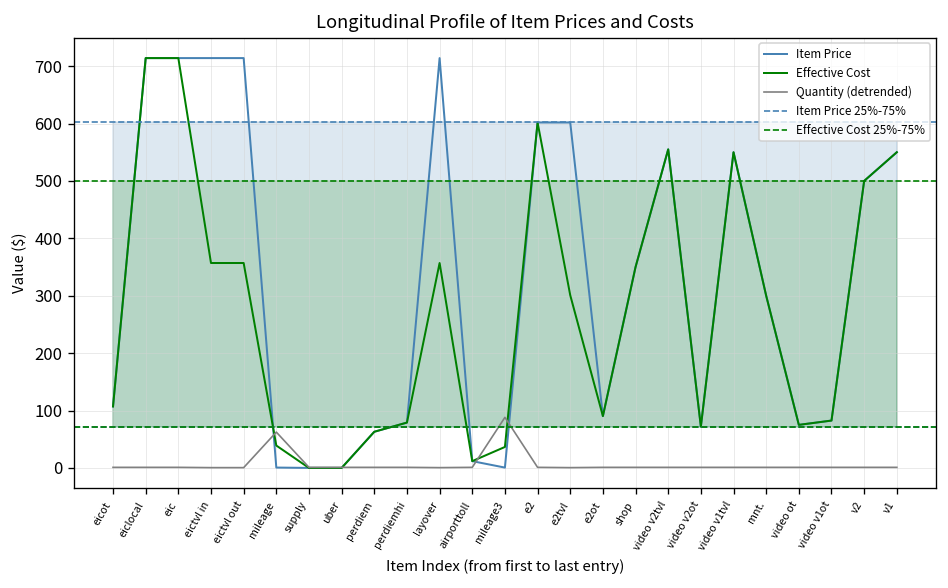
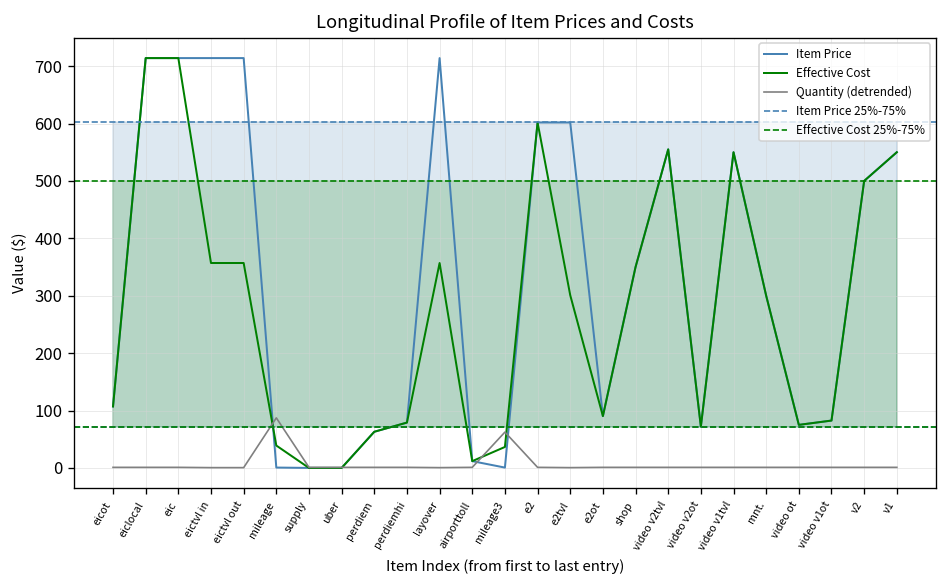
Quantity (detrended), mileage: 60 -> 90
Quantity (detrended), mileage3: 90 -> 60
